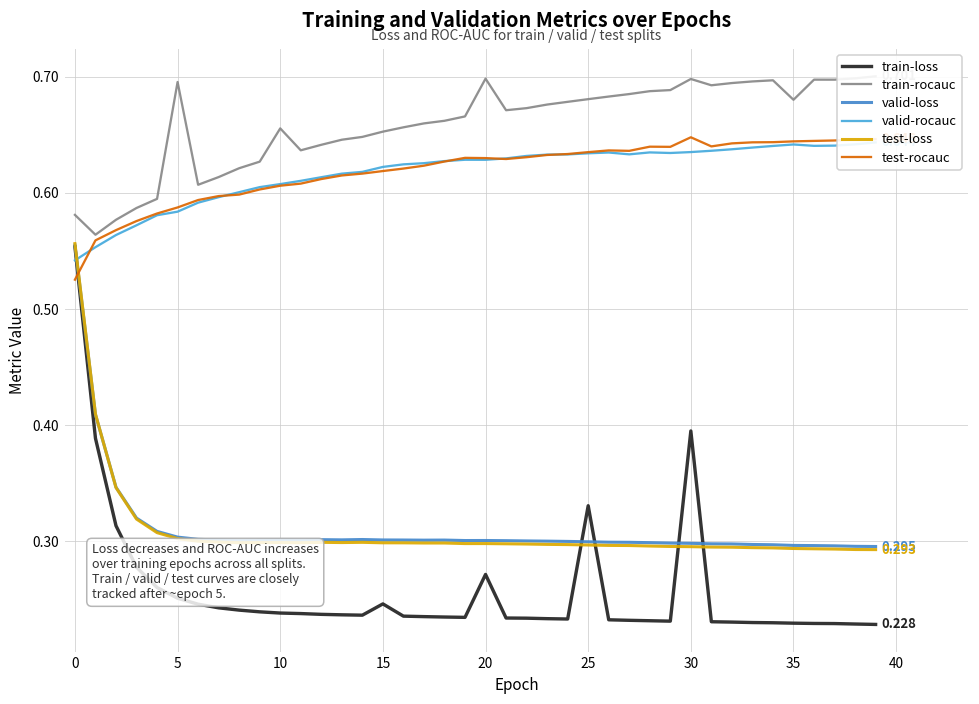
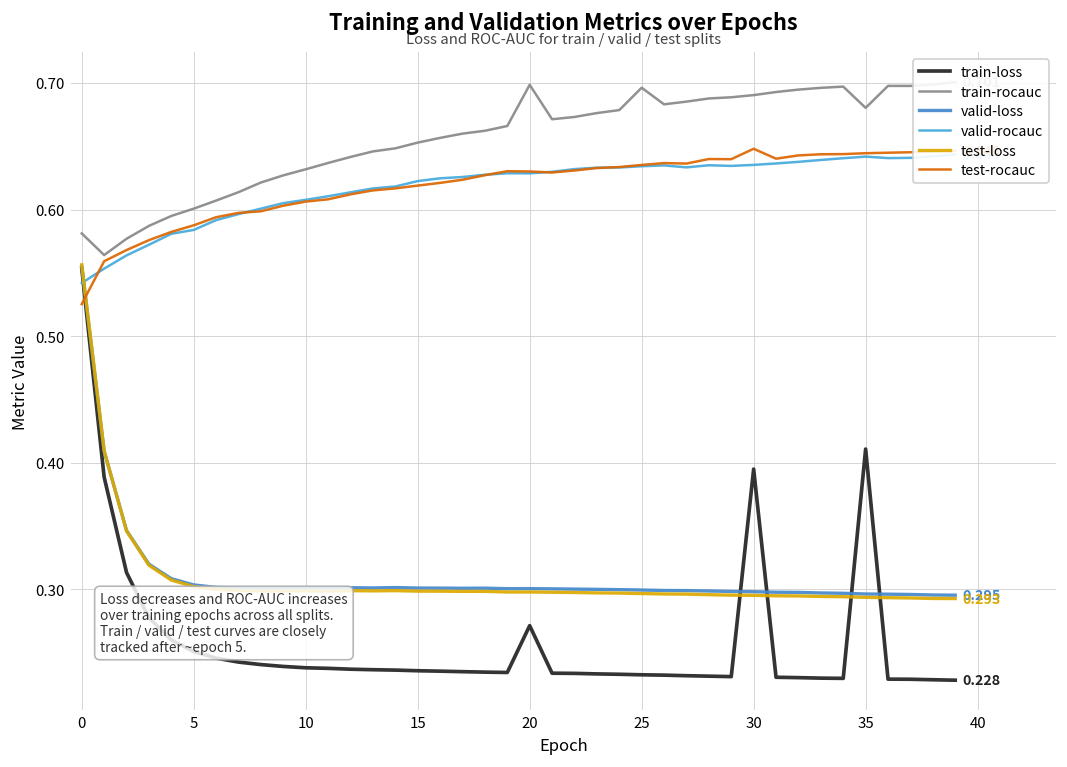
train-rocauc, 5: 0.696 -> 0.601
train-rocauc, 10: 0.656 -> 0.632
train-loss, 15: 0.246 -> 0.236
train-loss, 25: 0.330 -> 0.232
train-rocauc, 25: 0.681 -> 0.696
train-rocauc, 30: 0.698 -> 0.690
train-loss, 35: 0.229 -> 0.411
